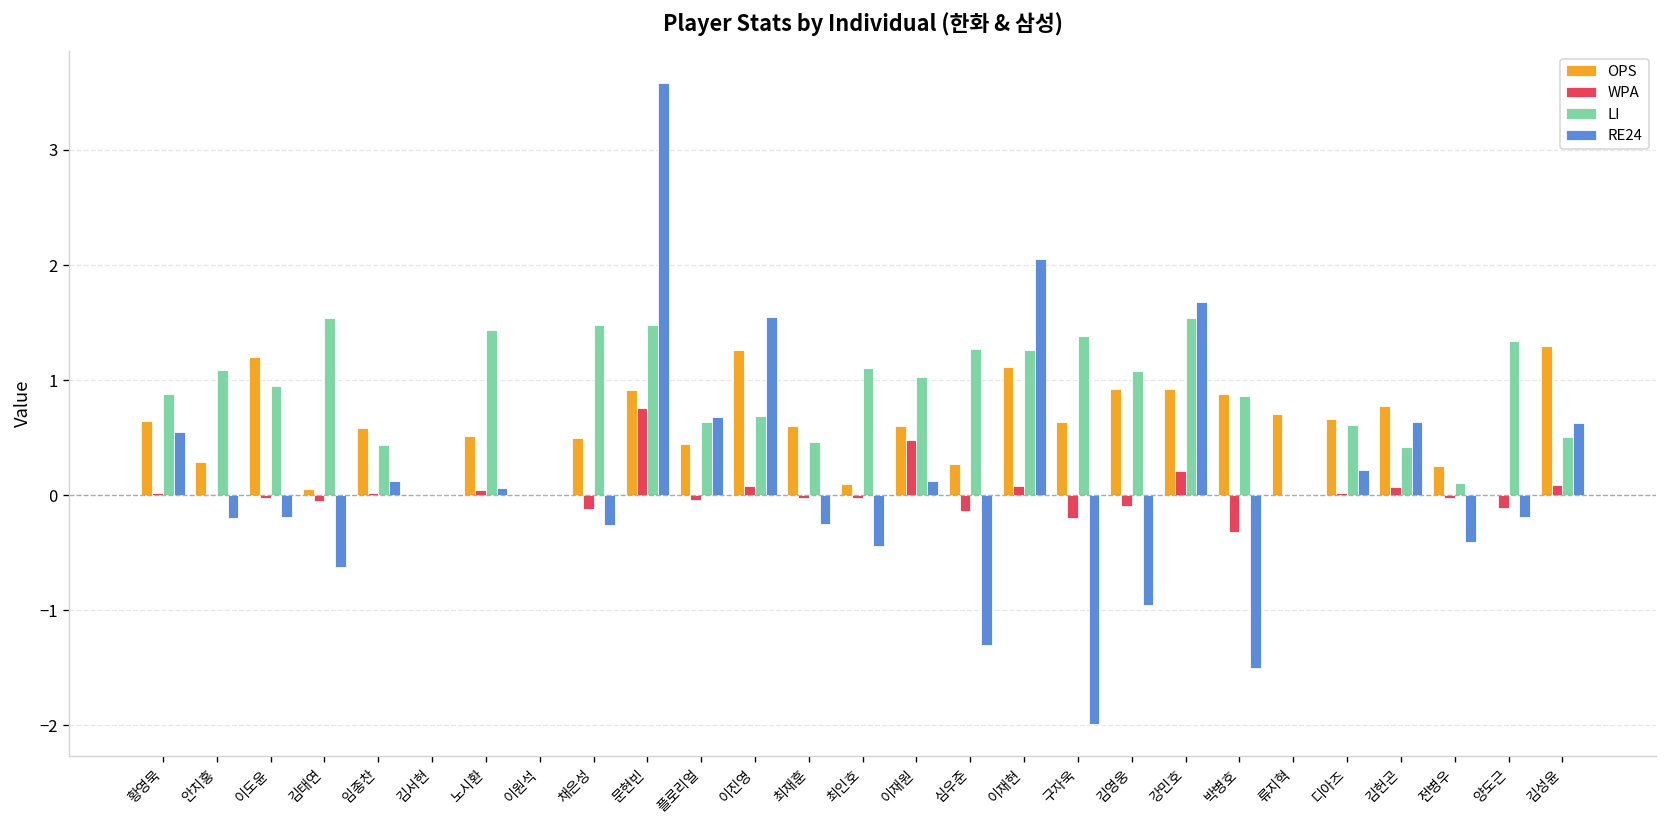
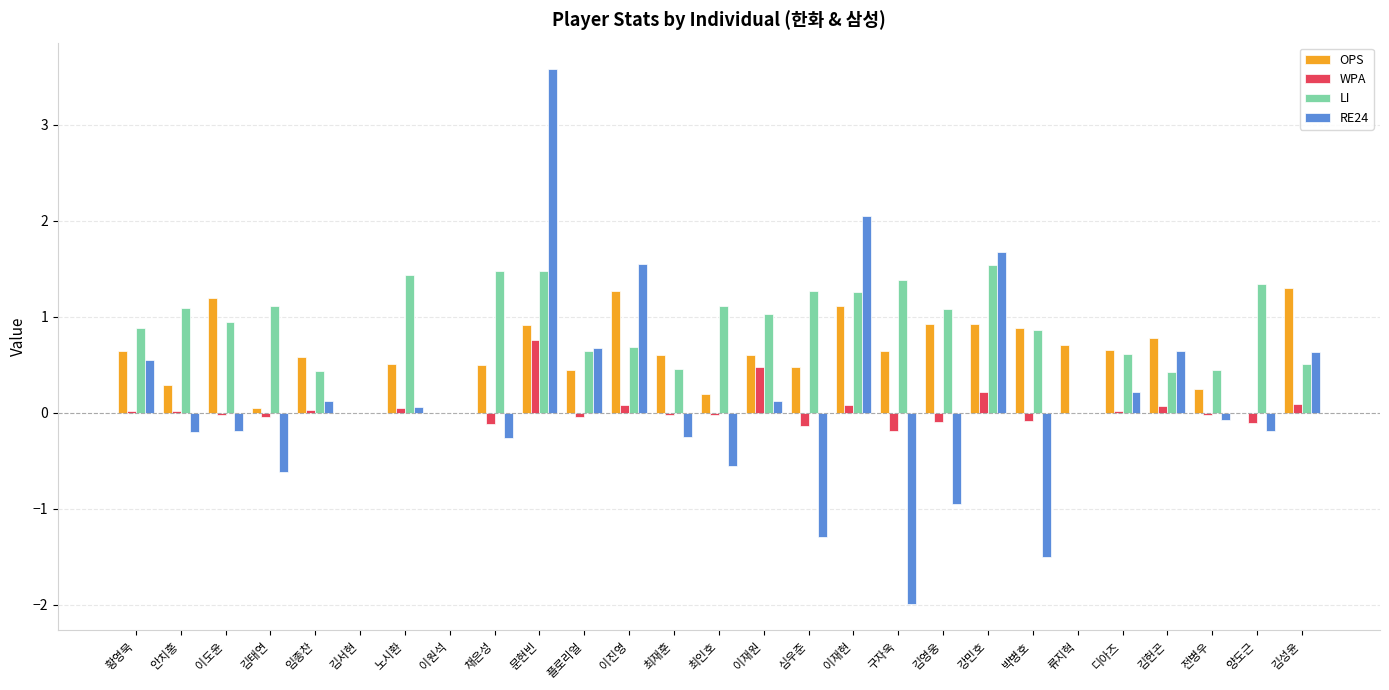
LI, 김태연: 1.5 -> 1.1
OPS, 최인호: 0.1 -> 0.2
RE24, 최인호: -0.4 -> -0.6
OPS, 심우준: 0.3 -> 0.5
WPA, 박병호: -0.3 -> -0.1
LI, 전병우: 0.1 -> 0.5
RE24, 전병우: -0.4 -> -0.1
